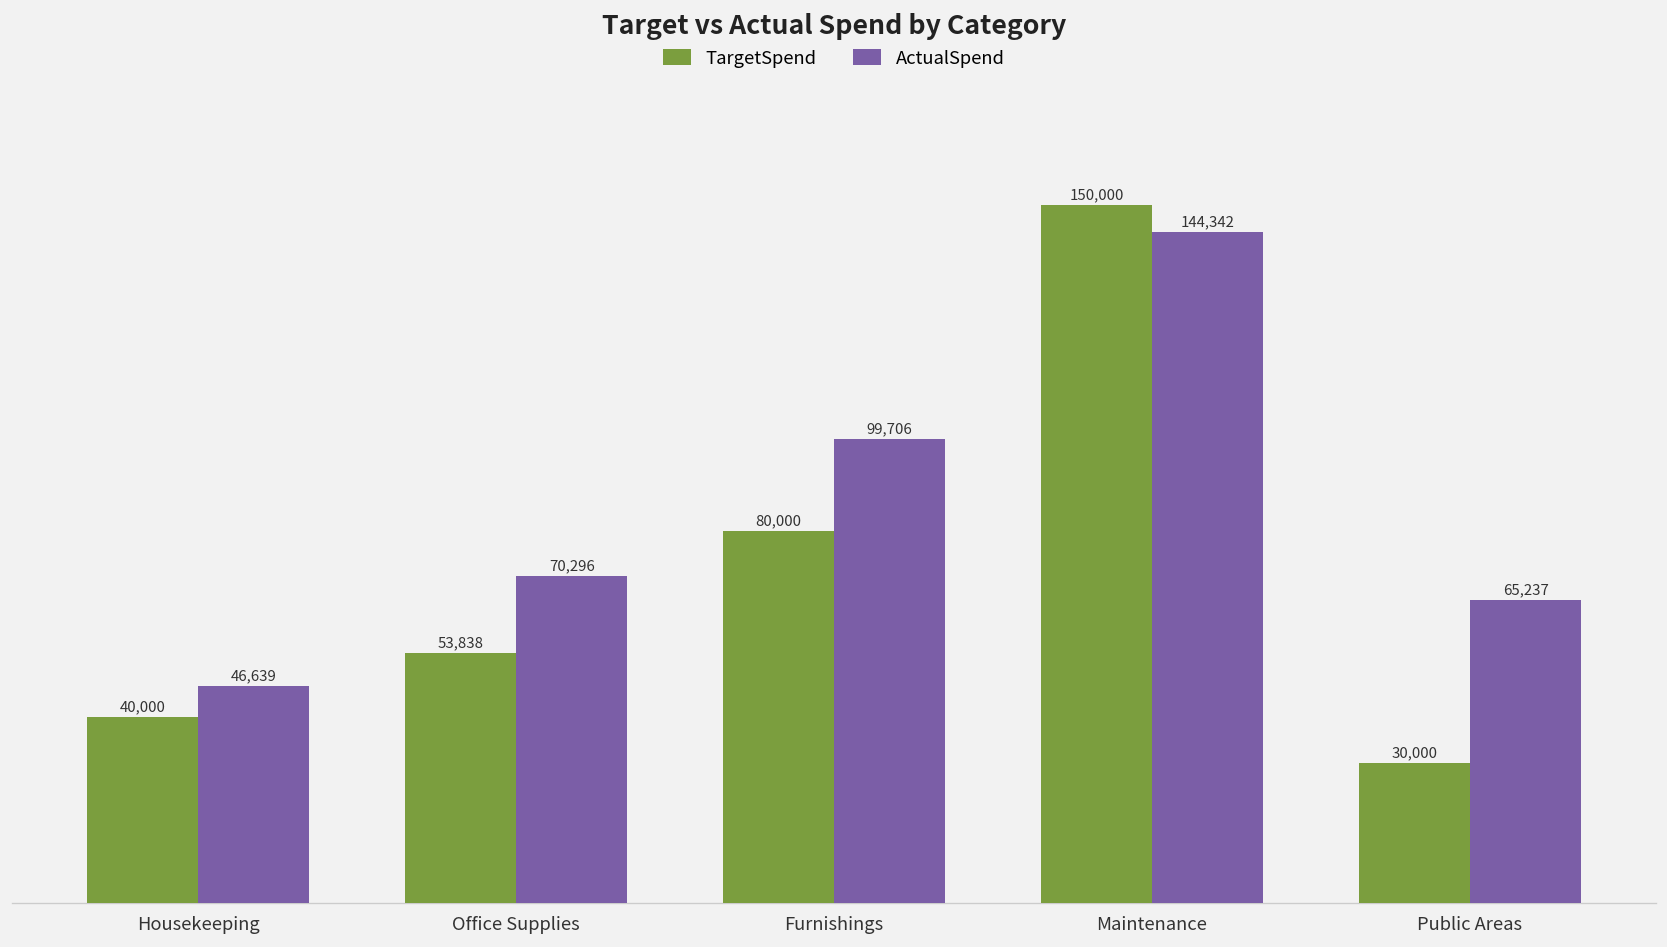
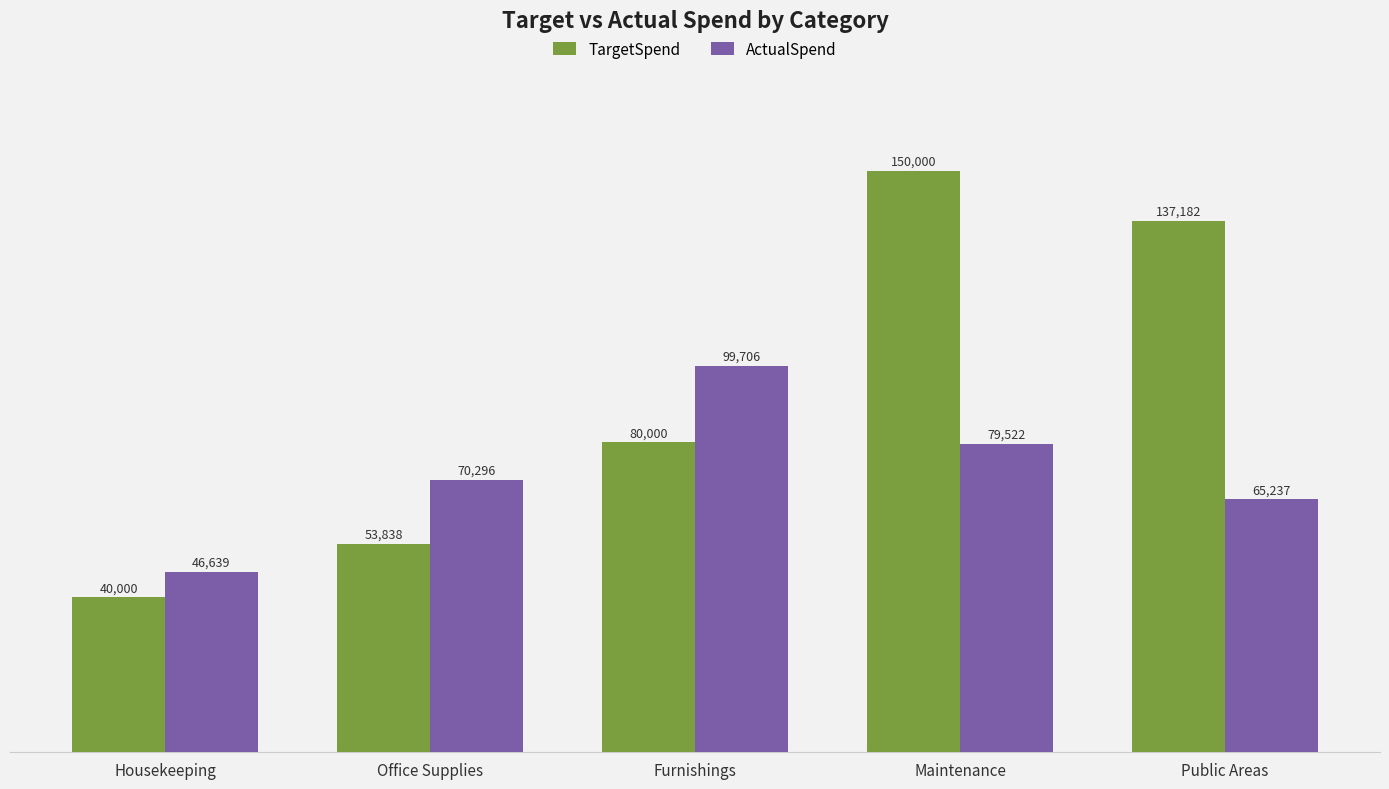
ActualSpend, Maintenance: 144,342 -> 79,522
TargetSpend, Public Areas: 30,000 -> 137,182
